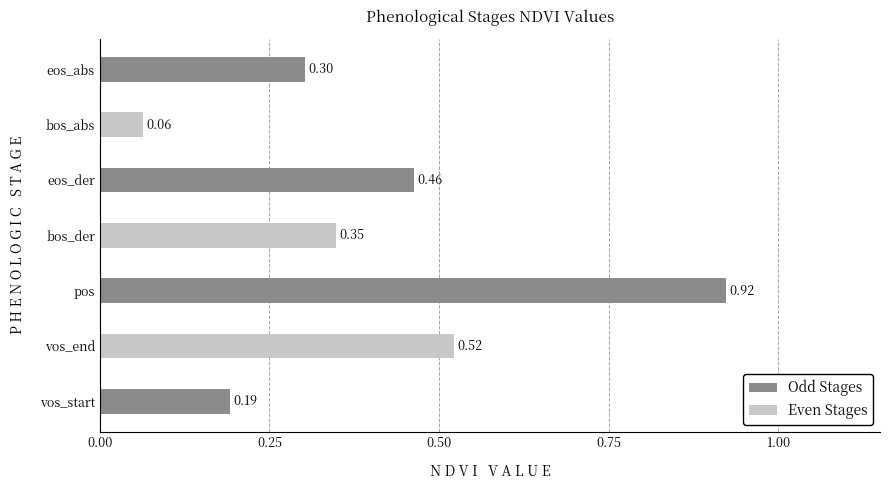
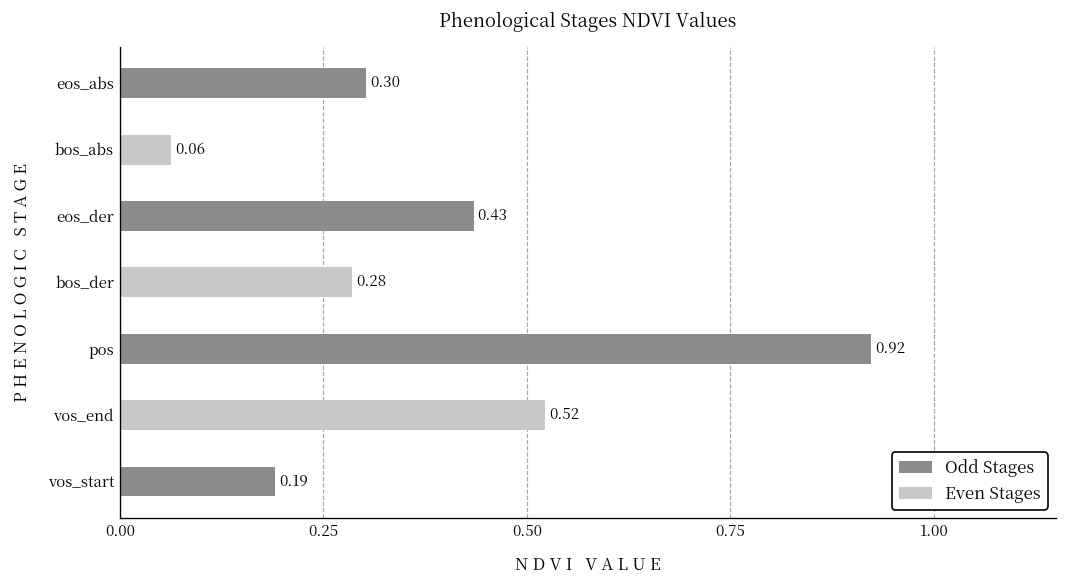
eos_der: 0.46 -> 0.43
bos_der: 0.35 -> 0.28
